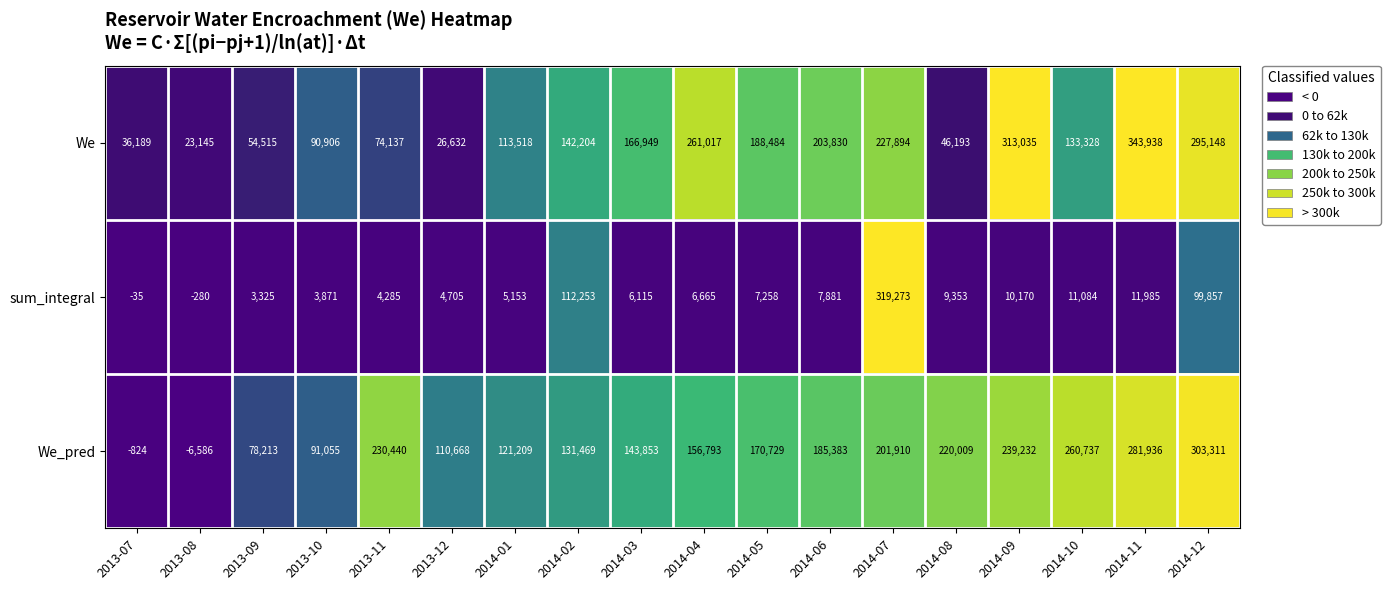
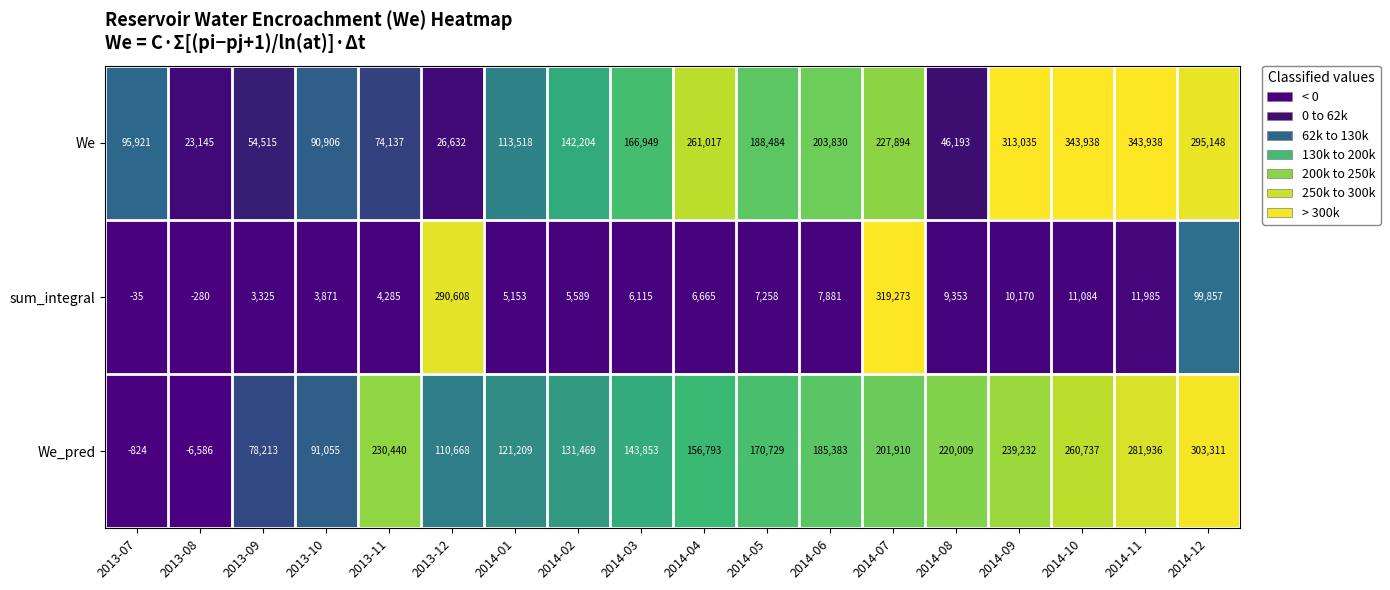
We, 2013-07: 36,189 -> 95,921
We, 2014-10: 133,328 -> 343,938
sum_integral, 2013-12: 4,705 -> 290,608
sum_integral, 2014-02: 112,253 -> 5,589
